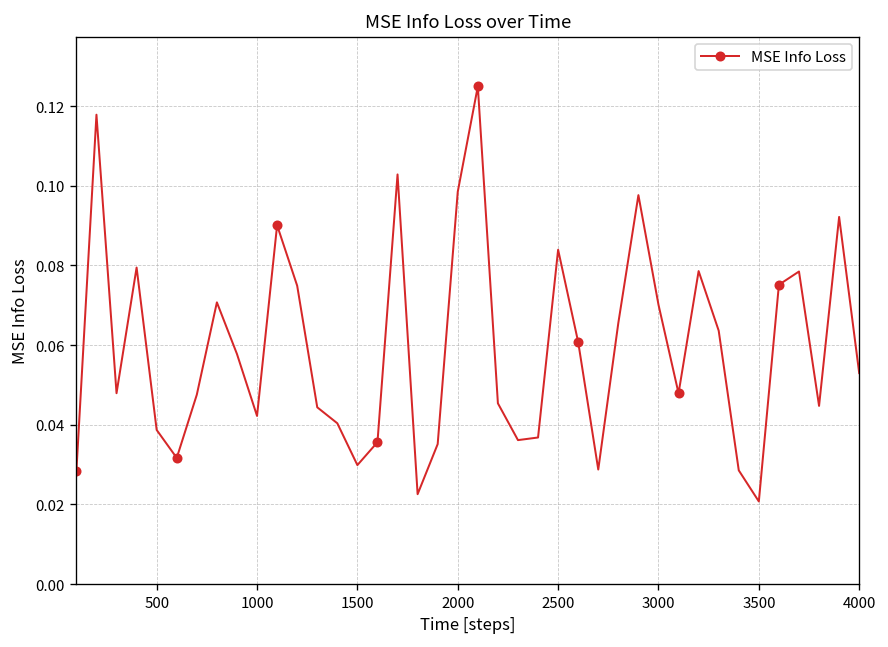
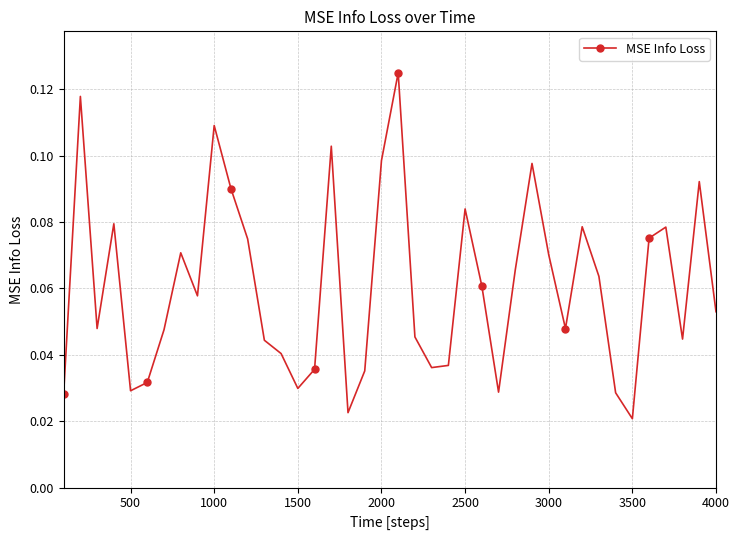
500: 0.039 -> 0.029
1000: 0.042 -> 0.109
